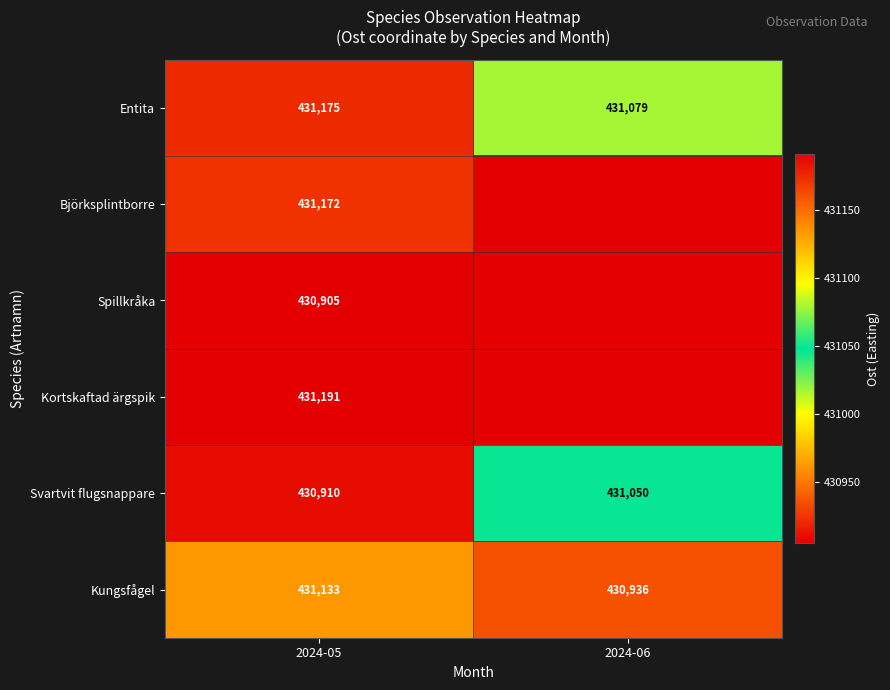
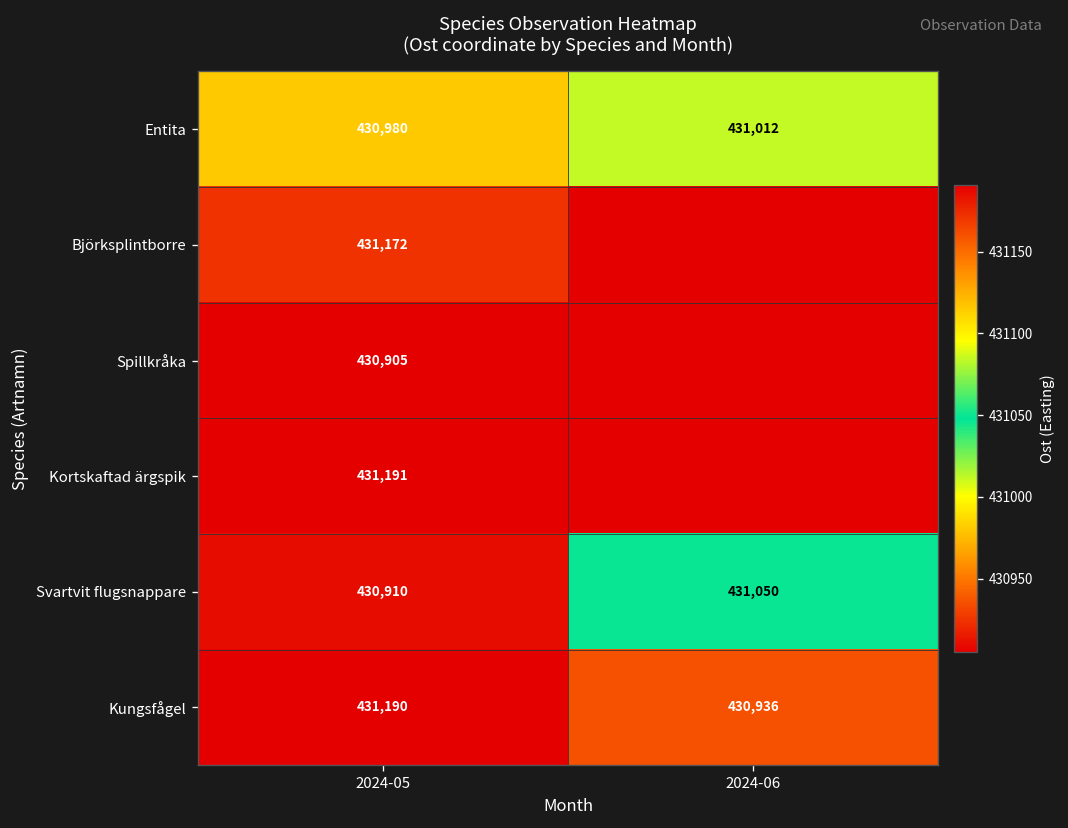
Entita, 2024-05: 431,175 -> 430,980
Entita, 2024-06: 431,079 -> 431,012
Kungsfågel, 2024-05: 431,133 -> 431,190
